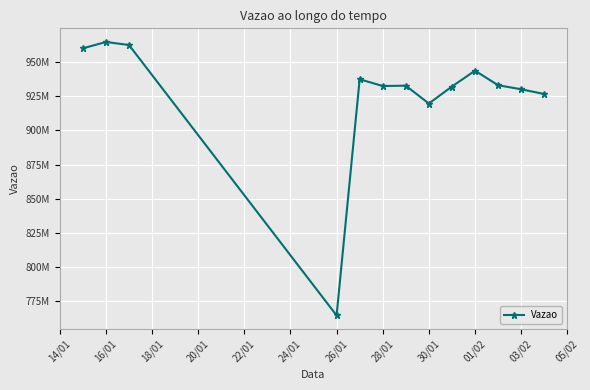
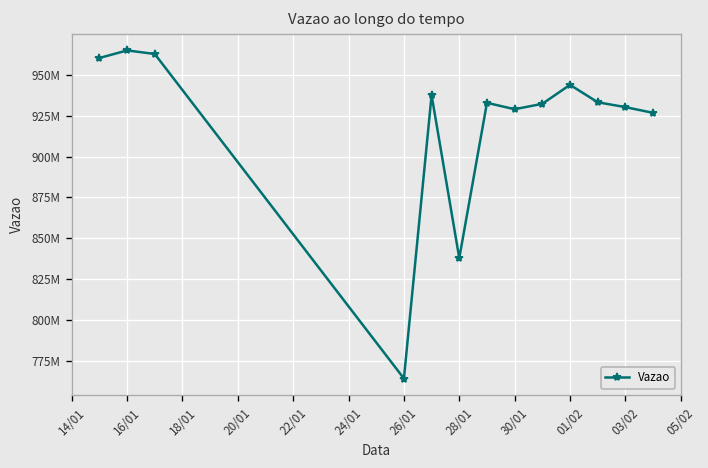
28/01: 933000000 -> 838000000
30/01: 920000000 -> 929000000
